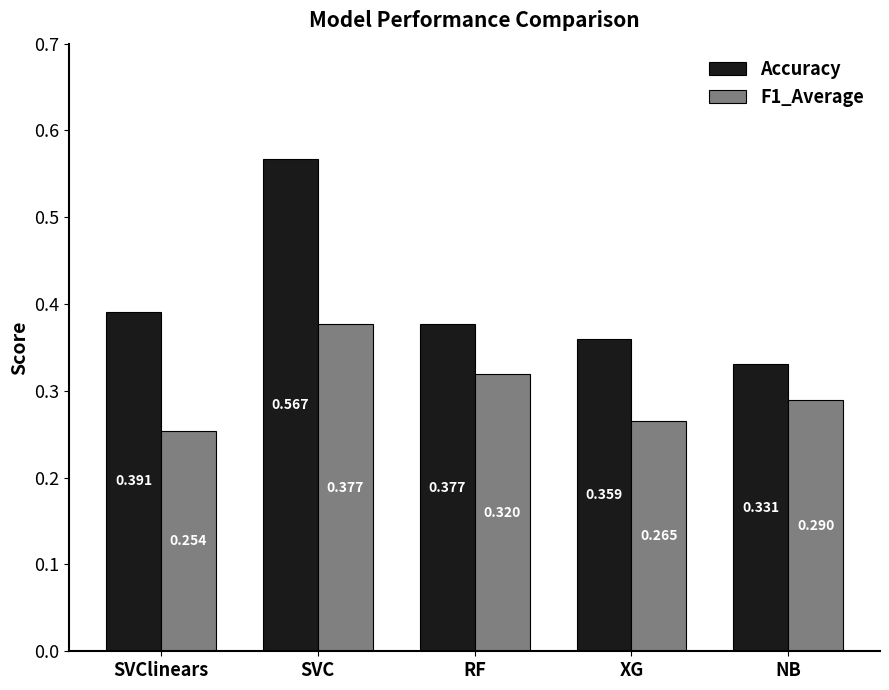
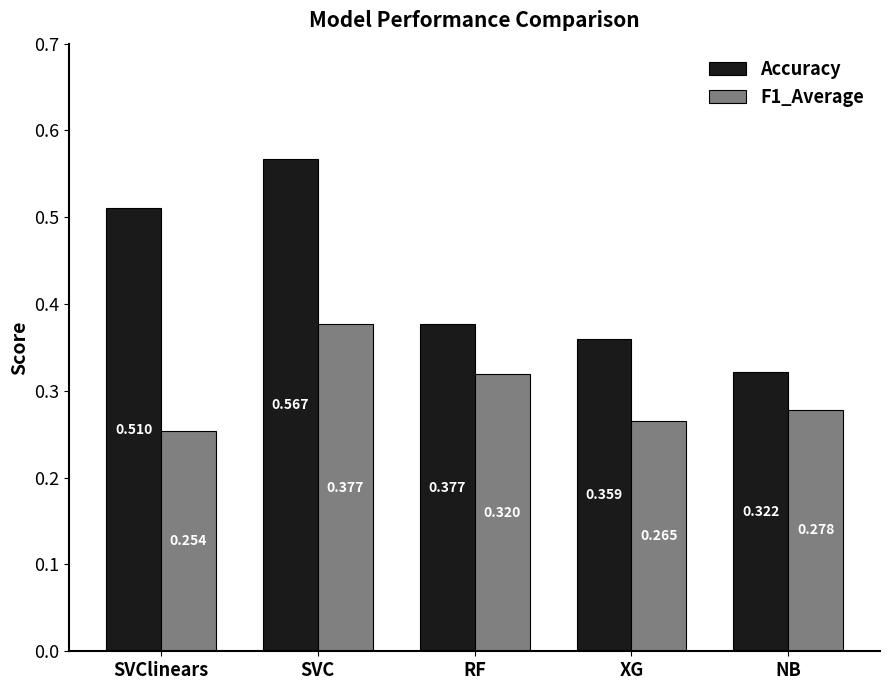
Accuracy, SVClinears: 0.391 -> 0.510
Accuracy, NB: 0.331 -> 0.322
F1_Average, NB: 0.290 -> 0.278
